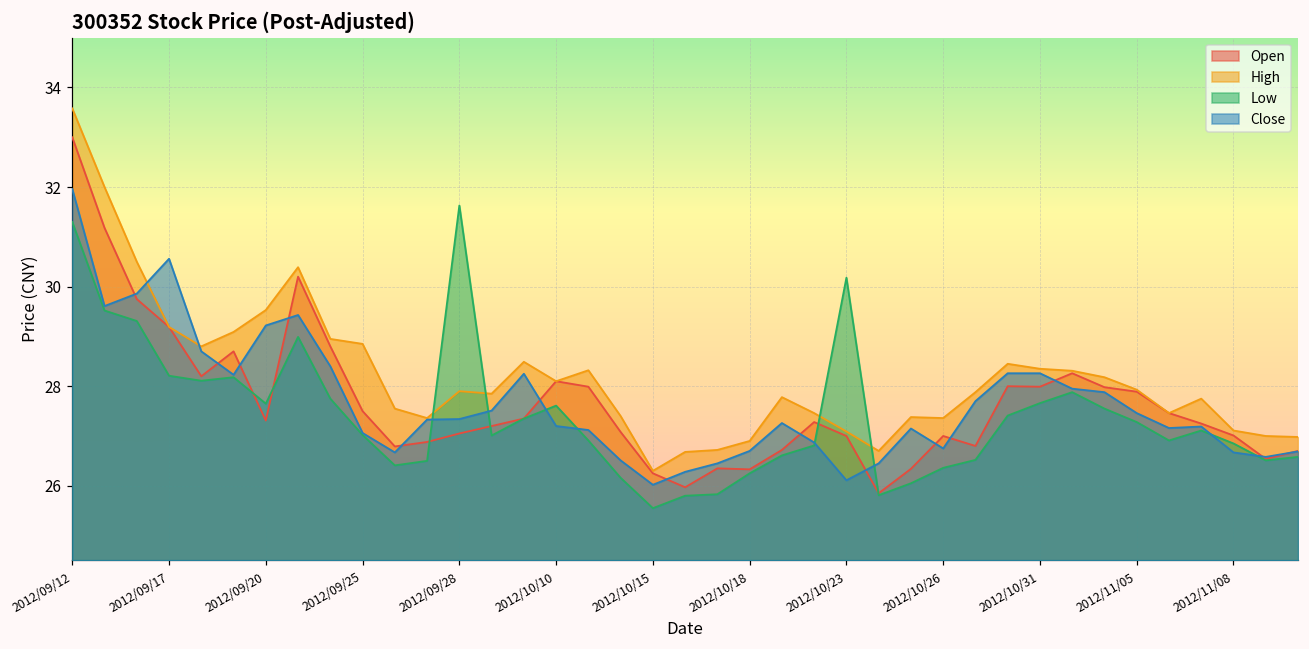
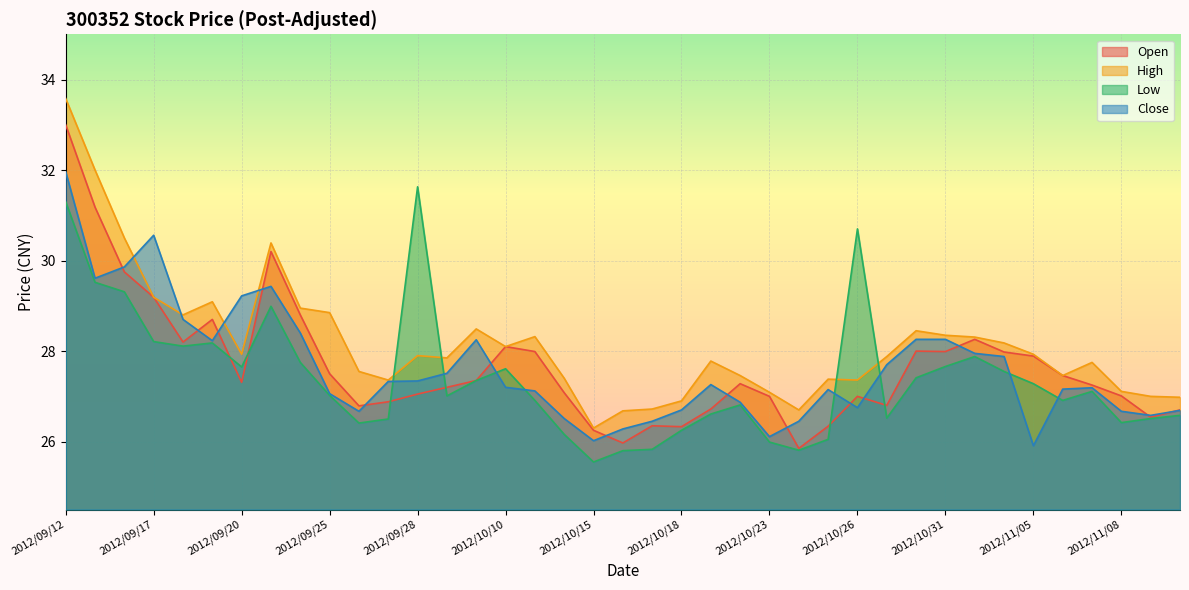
High, 2012/09/20: 29.5 -> 27.9
Low, 2012/10/23: 30.2 -> 26.0
Low, 2012/10/26: 26.4 -> 30.7
Close, 2012/11/05: 27.5 -> 25.9
Low, 2012/11/08: 26.9 -> 26.4
